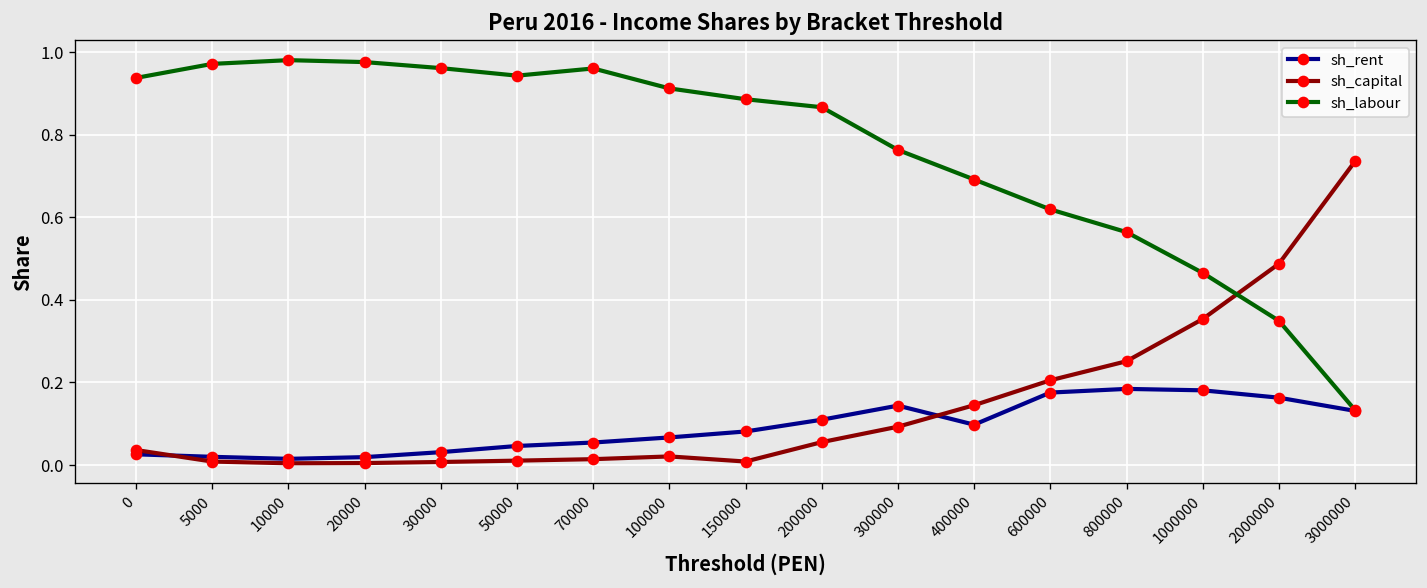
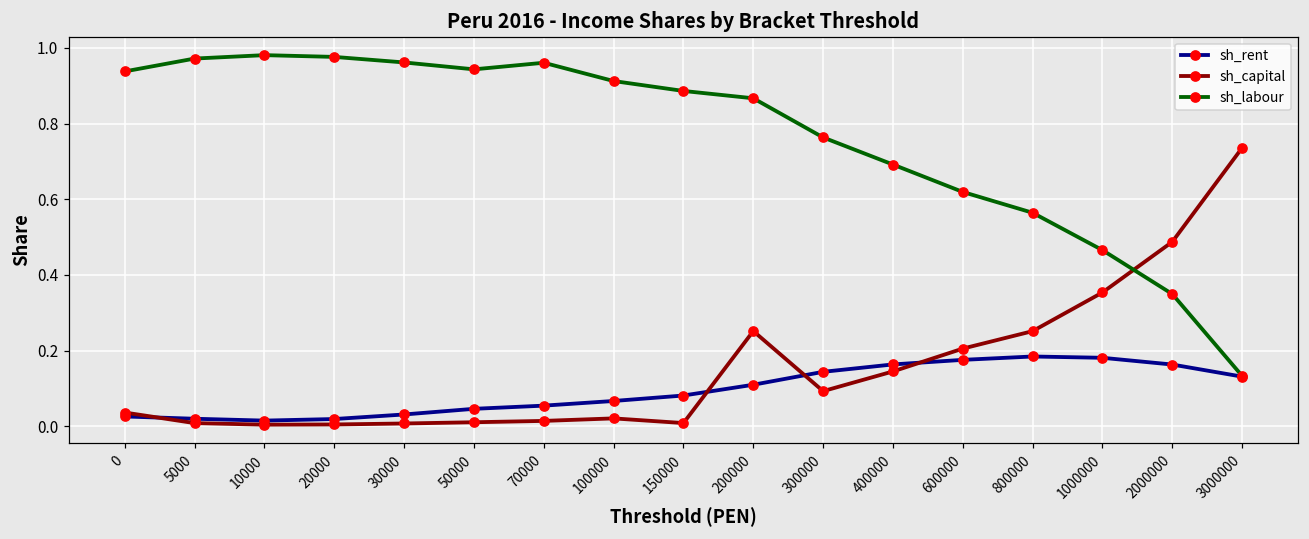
sh_capital, 200000: 0.06 -> 0.25
sh_rent, 400000: 0.10 -> 0.16
